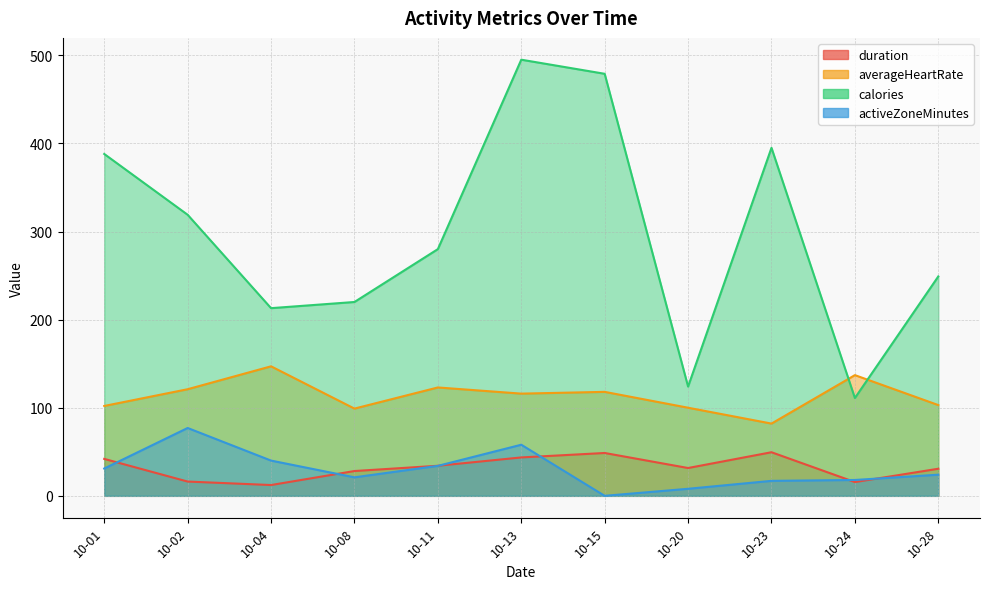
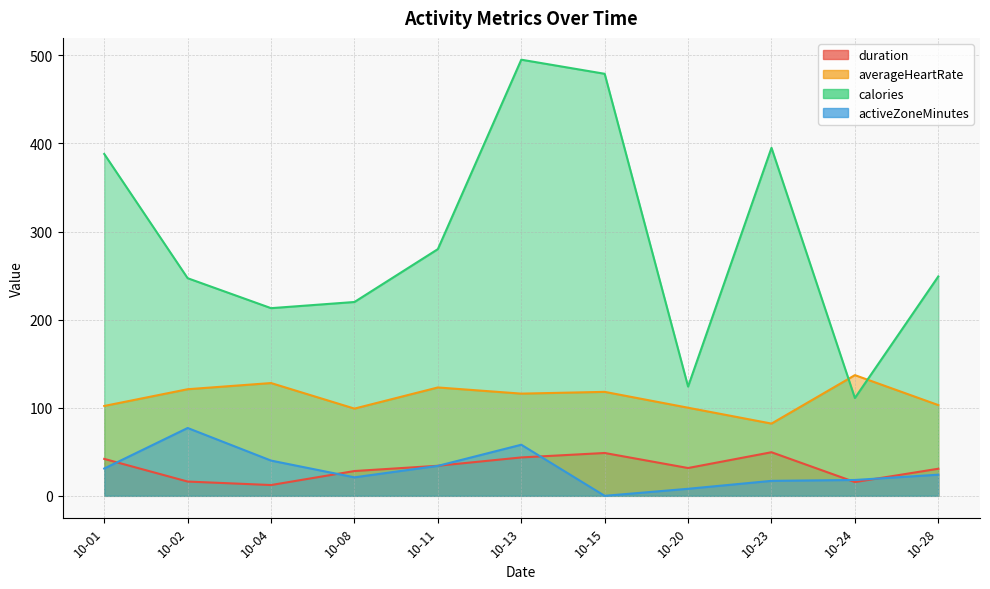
calories, 10-02: 320 -> 250
averageHeartRate, 10-04: 150 -> 130
